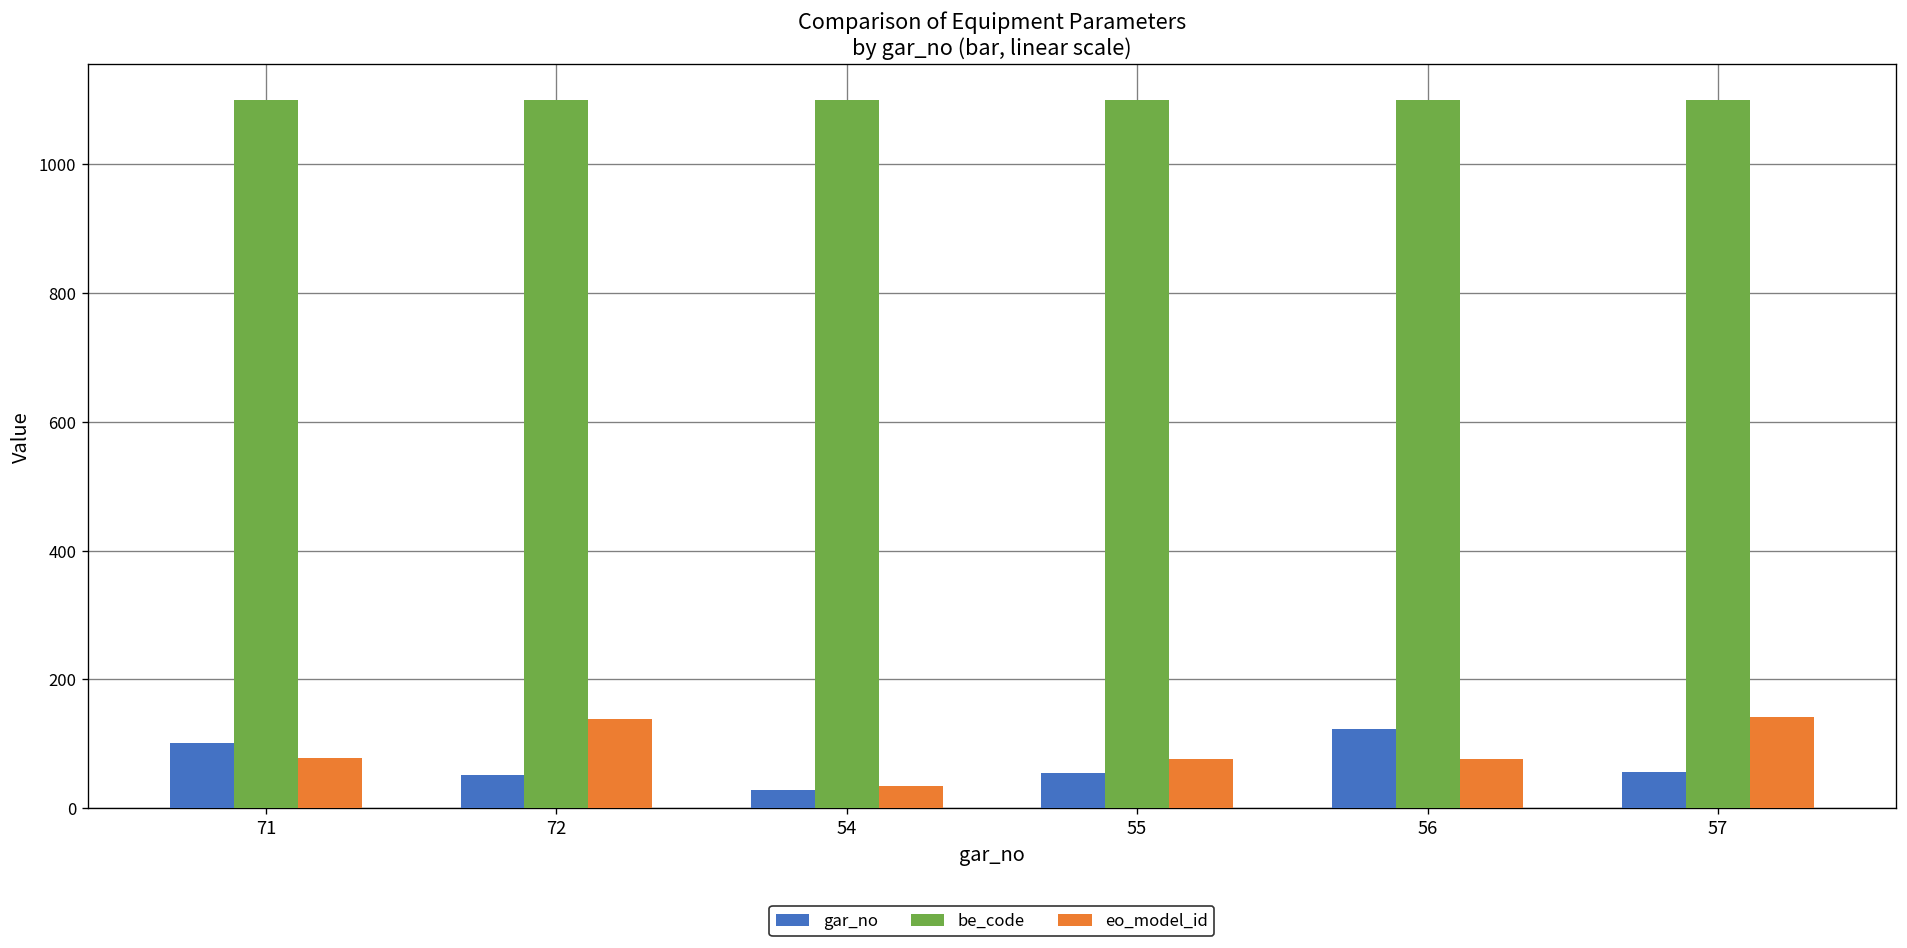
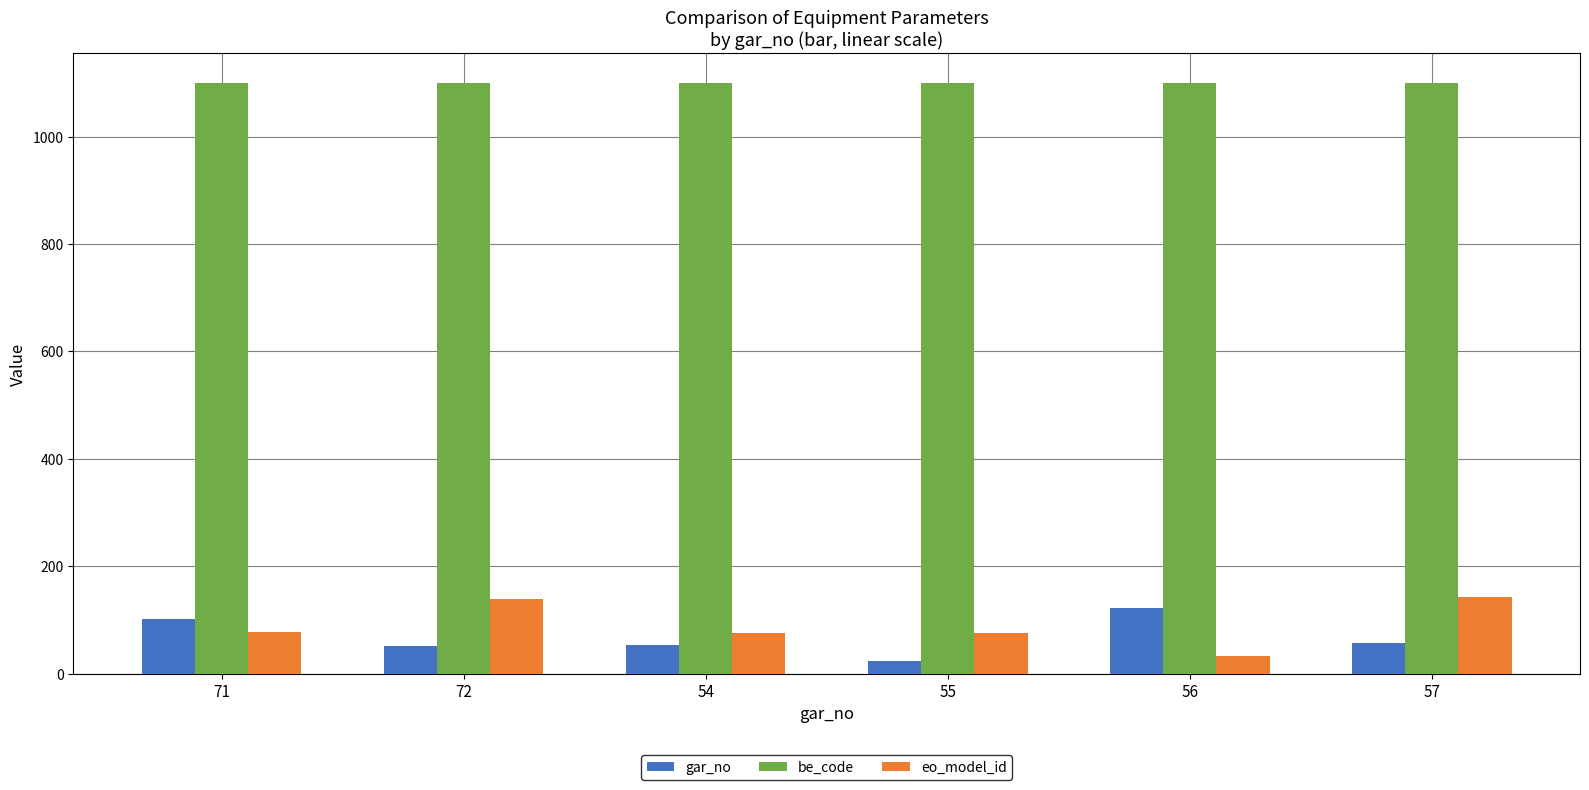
gar_no, 54: 30 -> 50
eo_model_id, 54: 30 -> 80
gar_no, 55: 60 -> 20
eo_model_id, 56: 80 -> 30
